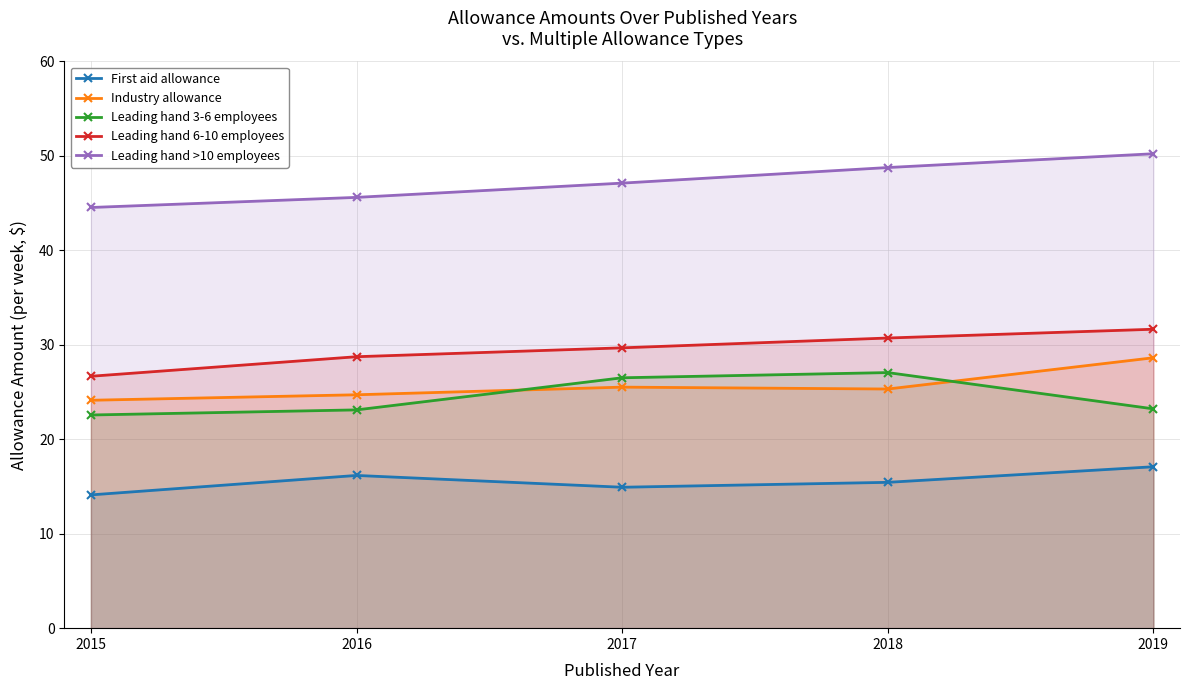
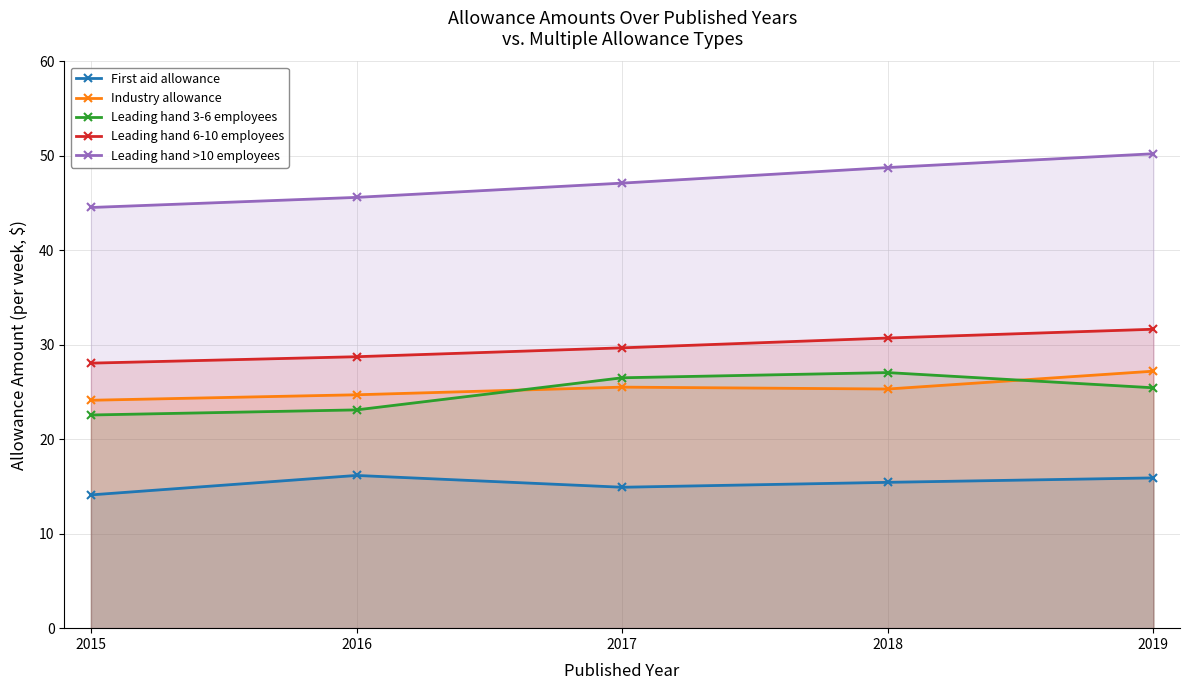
Leading hand 6-10 employees, 2015: 27 -> 28
First aid allowance, 2019: 17 -> 16
Industry allowance, 2019: 29 -> 27
Leading hand 3-6 employees, 2019: 23 -> 25
